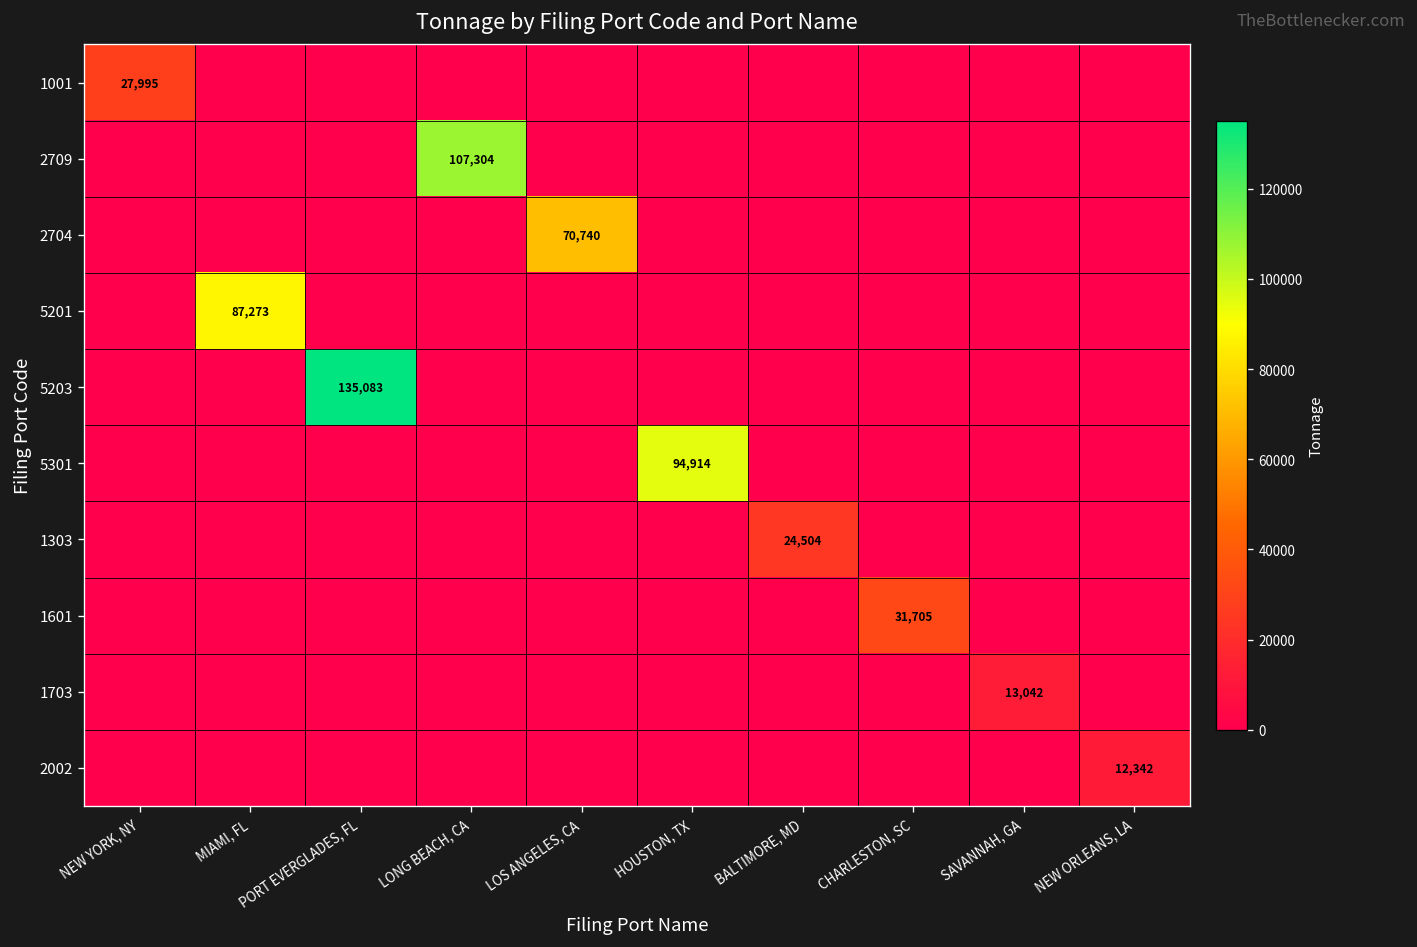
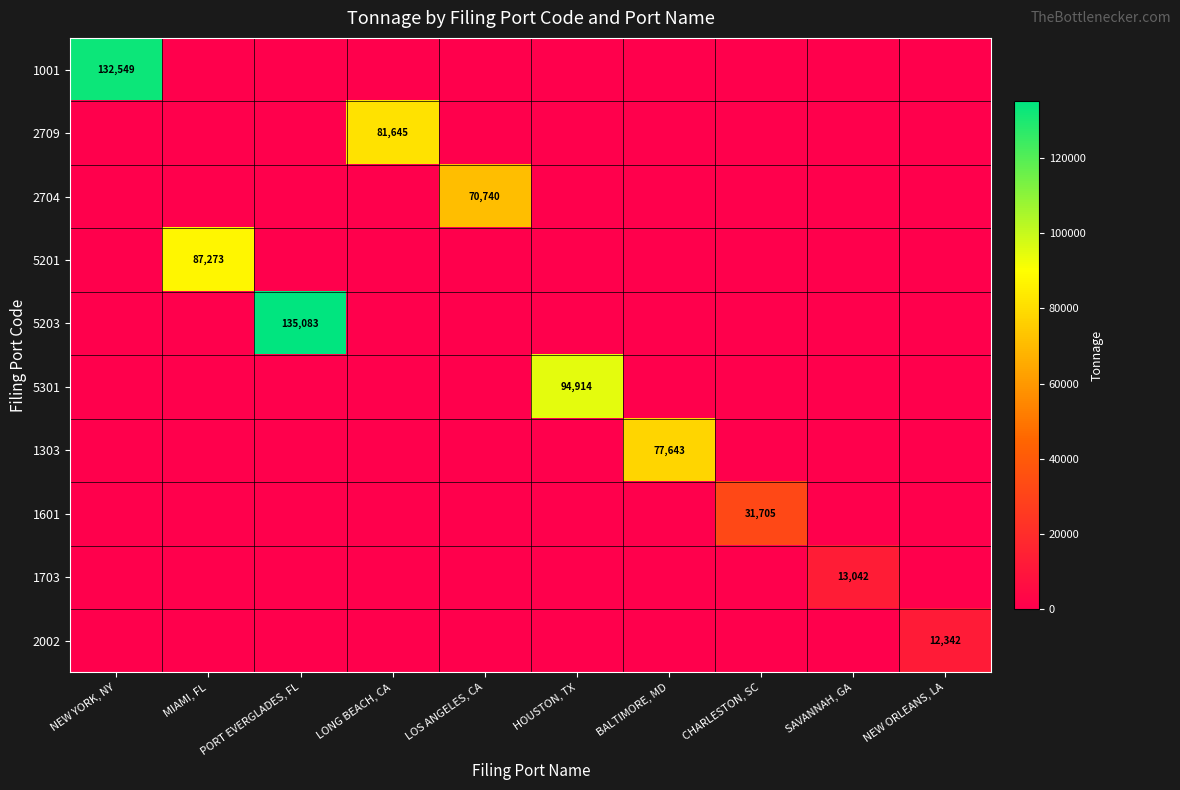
1001, NEW YORK, NY: 27,995 -> 132,549
2709, LONG BEACH, CA: 107,304 -> 81,645
1303, BALTIMORE, MD: 24,504 -> 77,643
